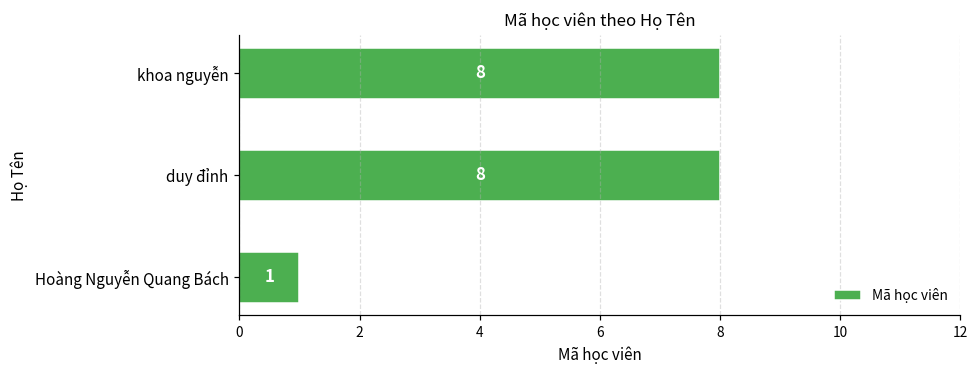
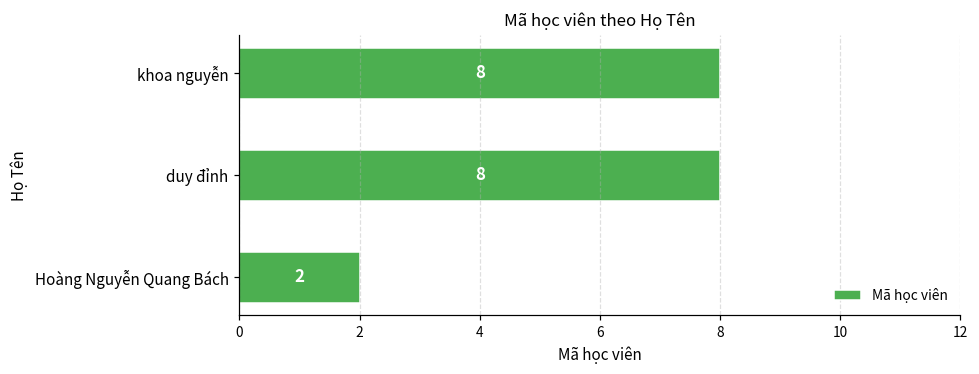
Hoàng Nguyễn Quang Bách: 1 -> 2
